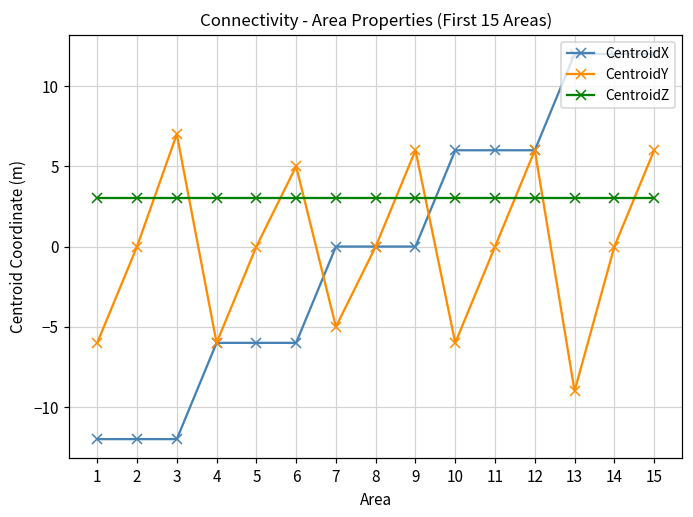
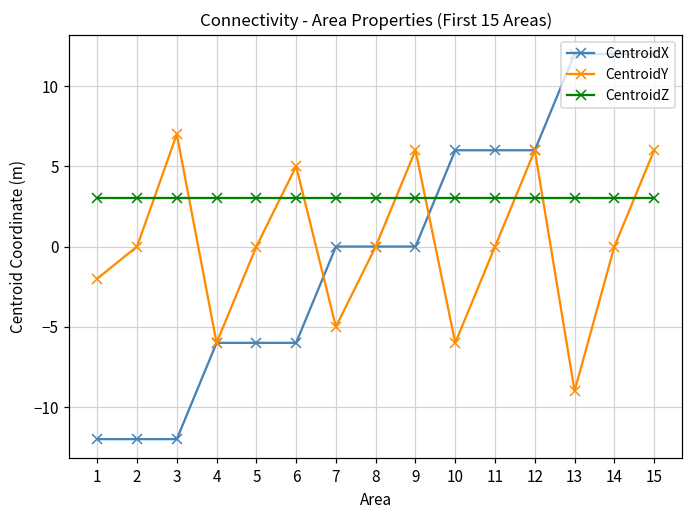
CentroidY, 1: -6 -> -2
